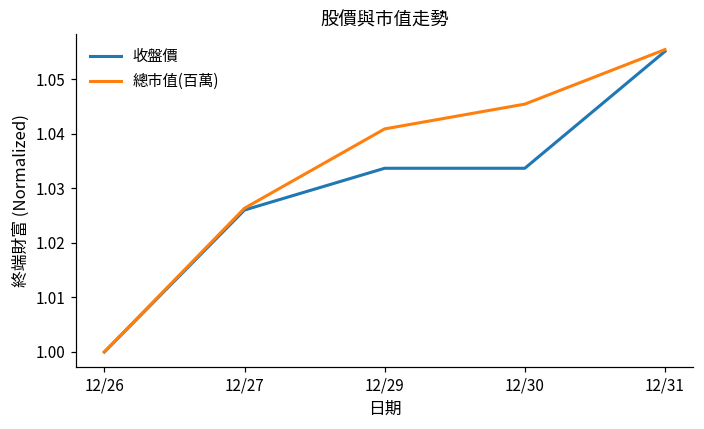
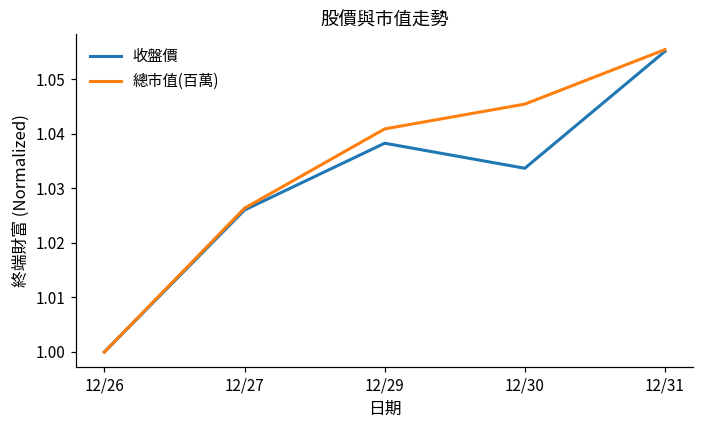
收盤價, 12/29: 1.034 -> 1.038
